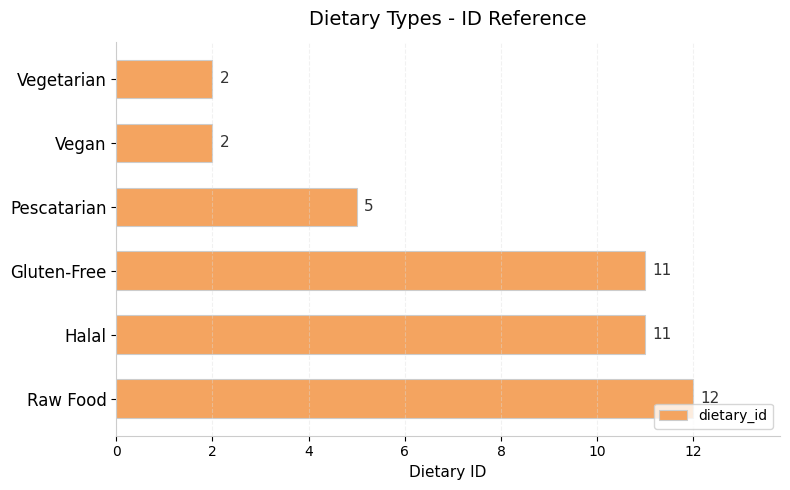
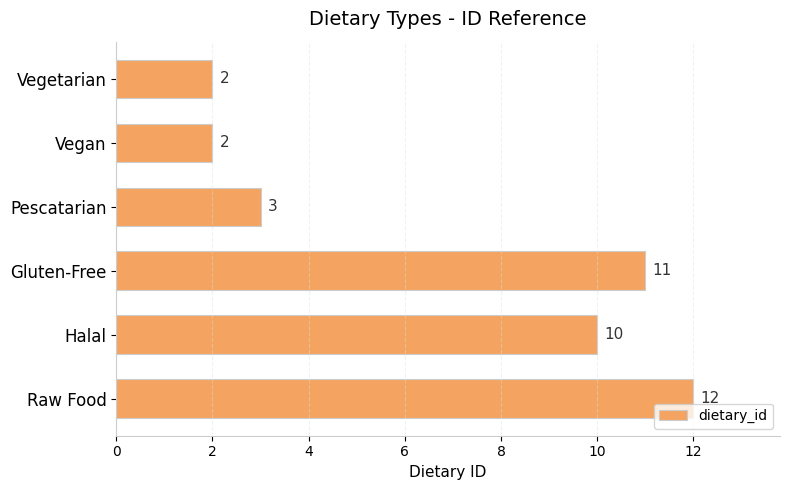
Pescatarian: 5 -> 3
Halal: 11 -> 10
